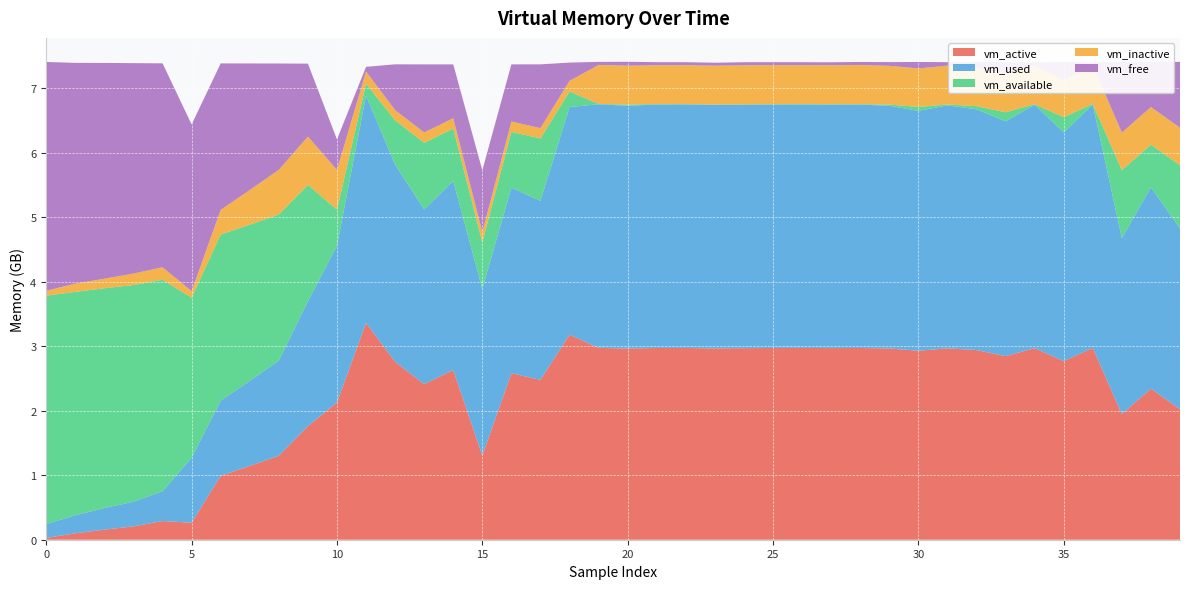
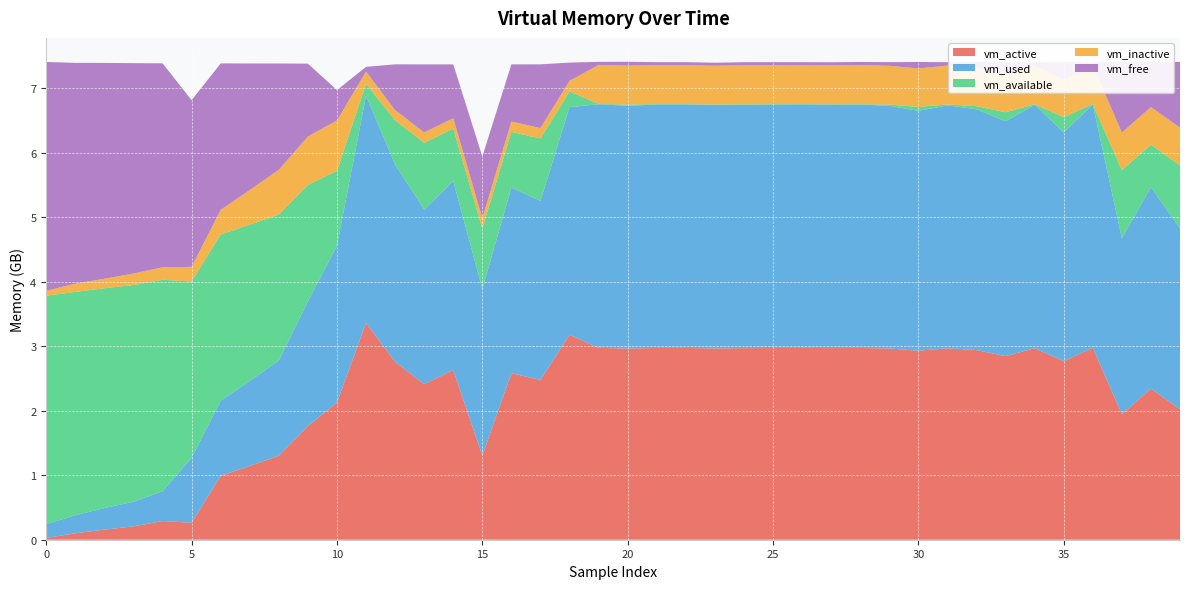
vm_available, 5: 2.5 -> 2.7
vm_inactive, 5: 0.1 -> 0.2
vm_available, 10: 0.6 -> 1.2
vm_inactive, 10: 0.6 -> 0.8
vm_available, 15: 0.7 -> 0.9
